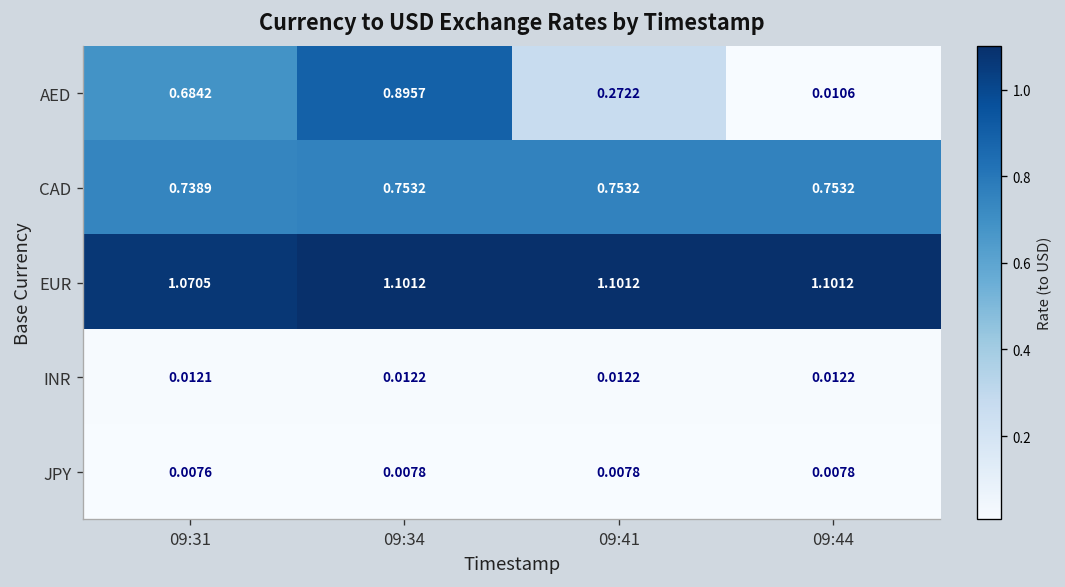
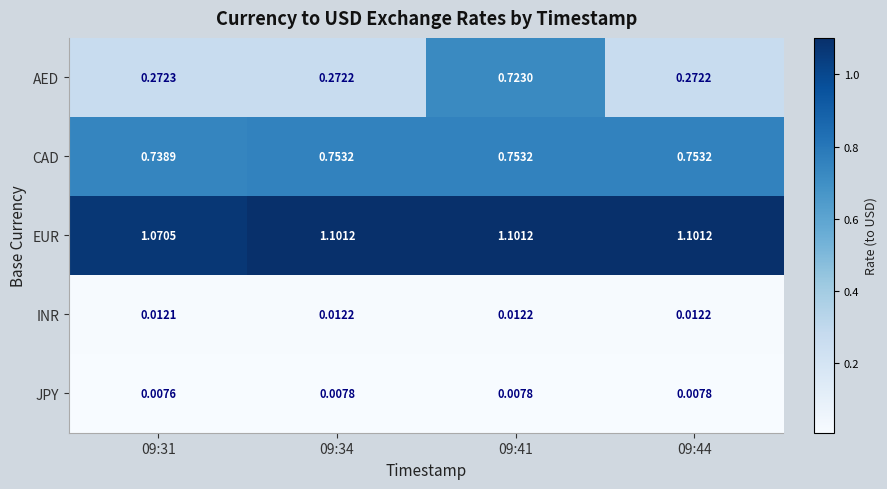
AED, 09:31: 0.6842 -> 0.2723
AED, 09:34: 0.8957 -> 0.2722
AED, 09:41: 0.2722 -> 0.7230
AED, 09:44: 0.0106 -> 0.2722
